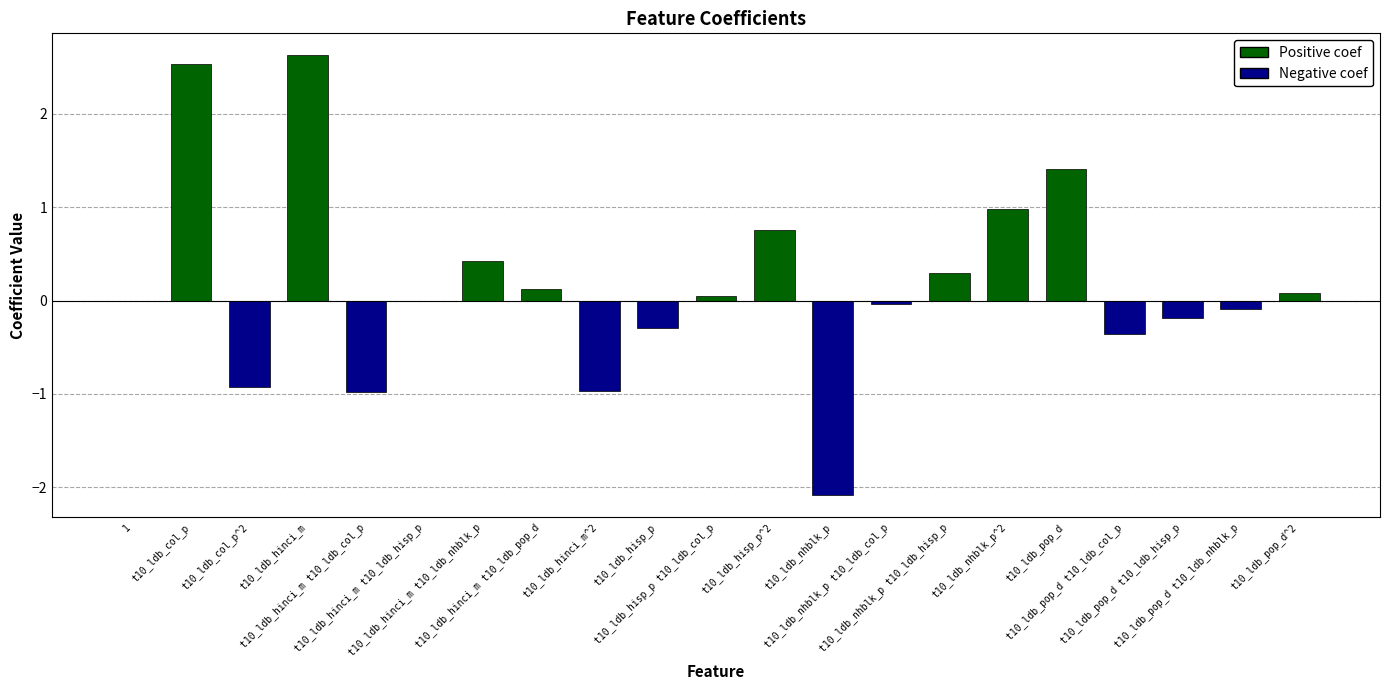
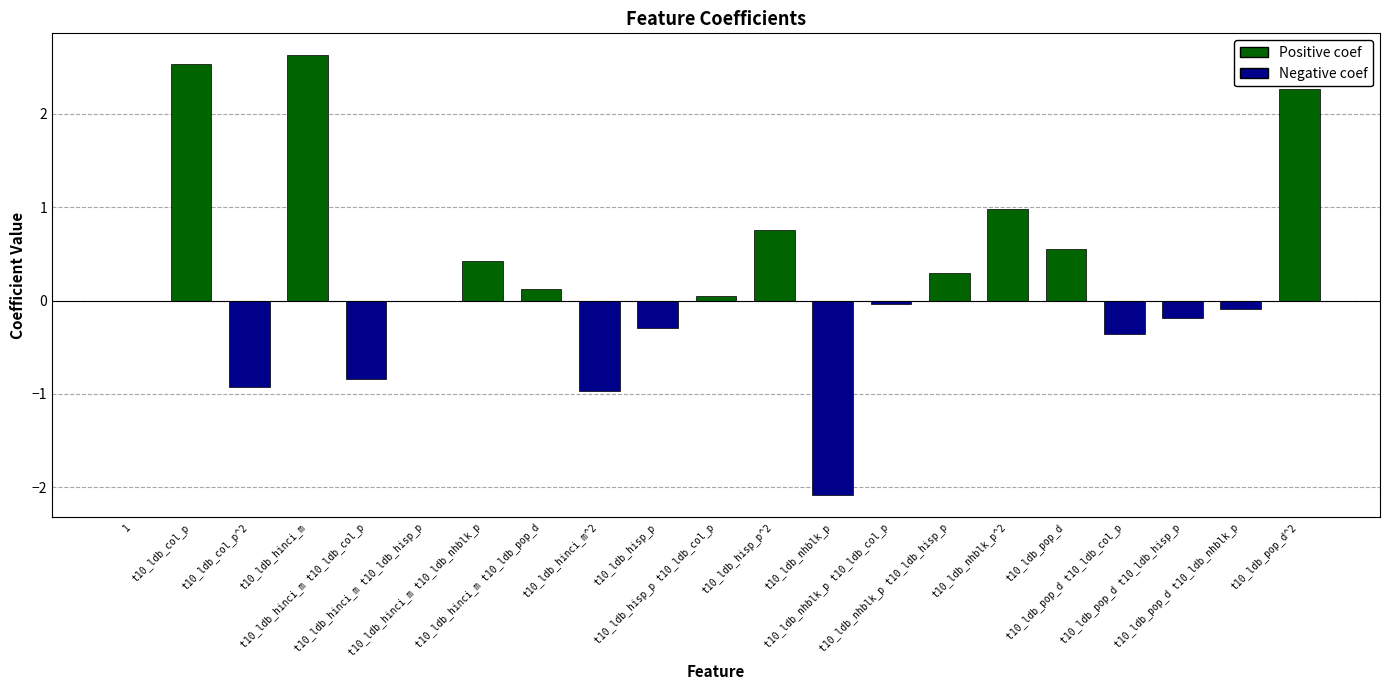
t10_ldb_hinci_m t10_ldb_col_p: -1.0 -> -0.8
t10_ldb_pop_d: 1.4 -> 0.6
t10_ldb_pop_d^2: 0.1 -> 2.3
